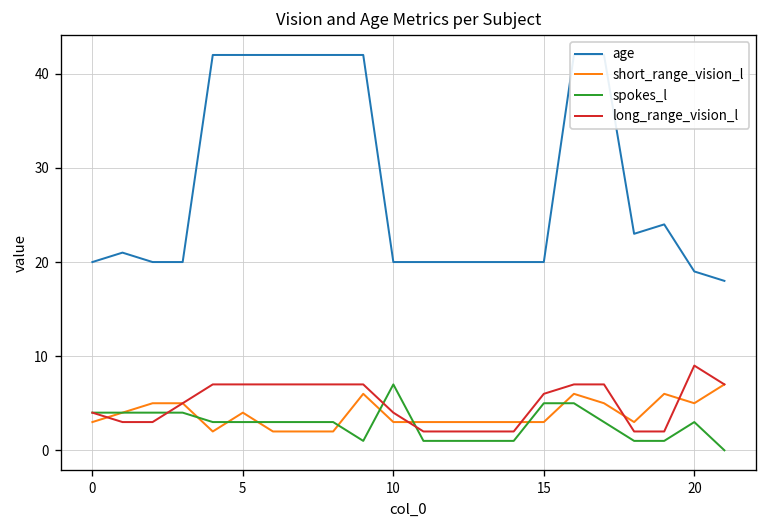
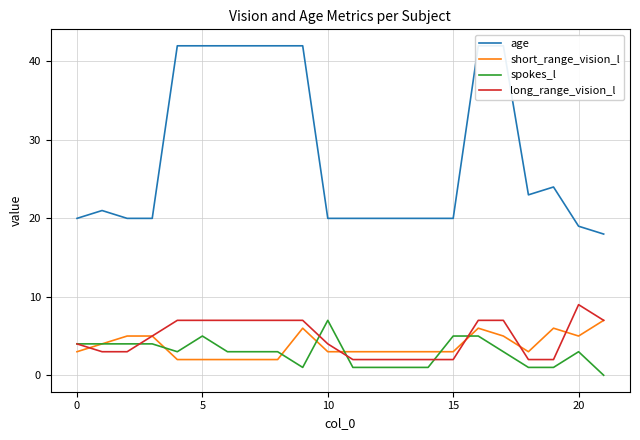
short_range_vision_l, 5: 4 -> 2
spokes_l, 5: 3 -> 5
long_range_vision_l, 15: 6 -> 2
